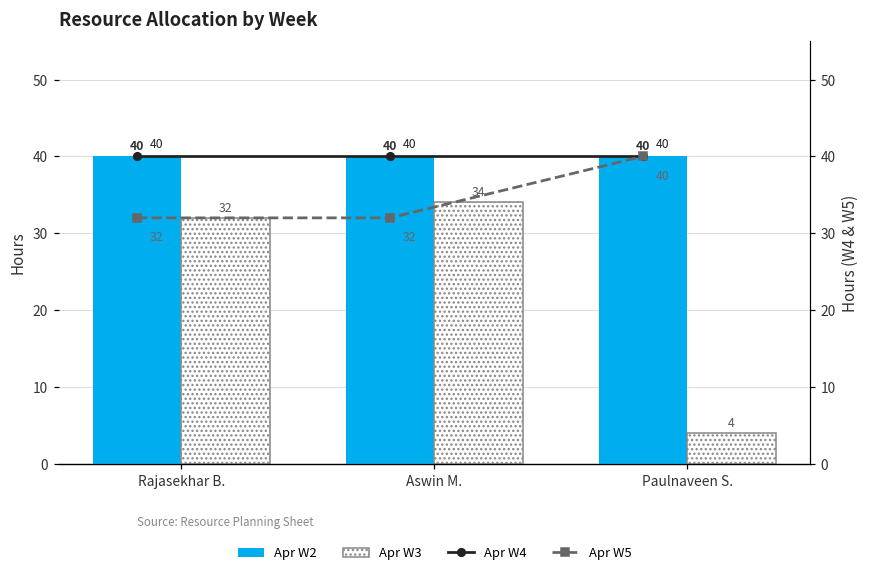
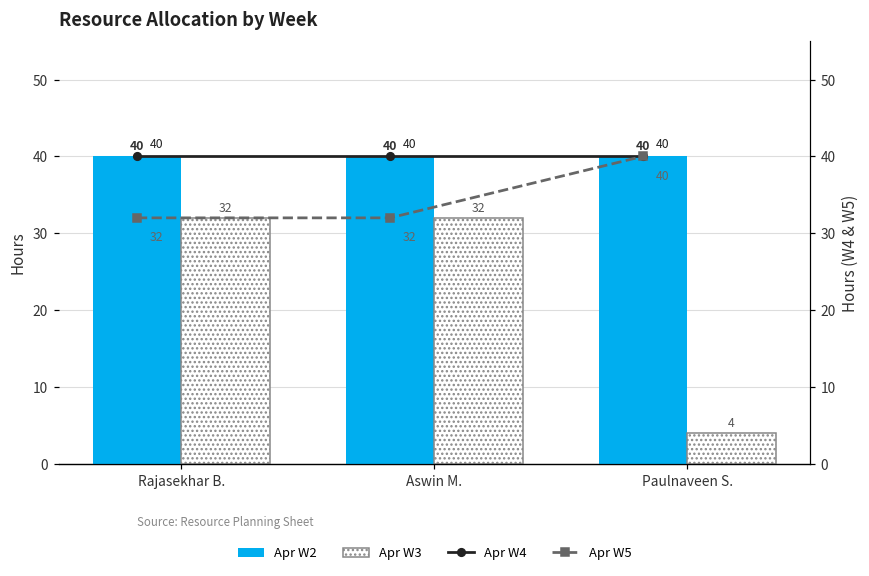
Apr W3, Aswin M.: 34 -> 32
